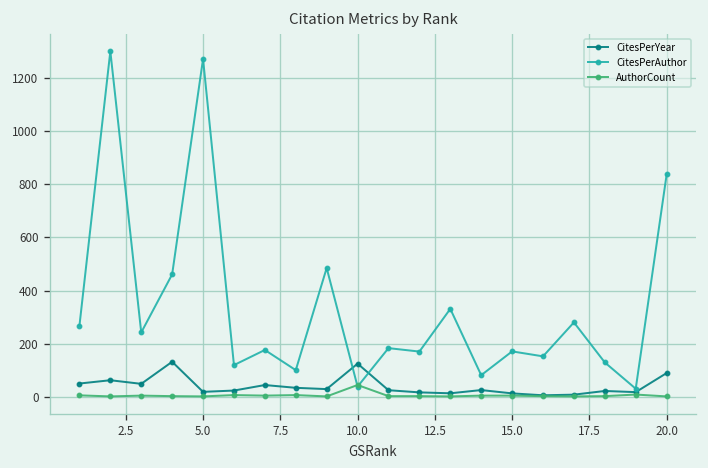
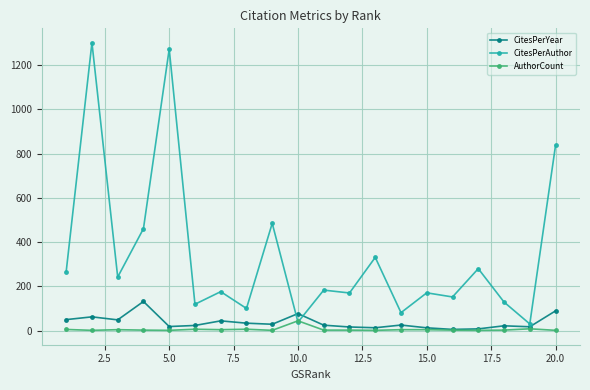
CitesPerYear, 10.0: 120 -> 80
